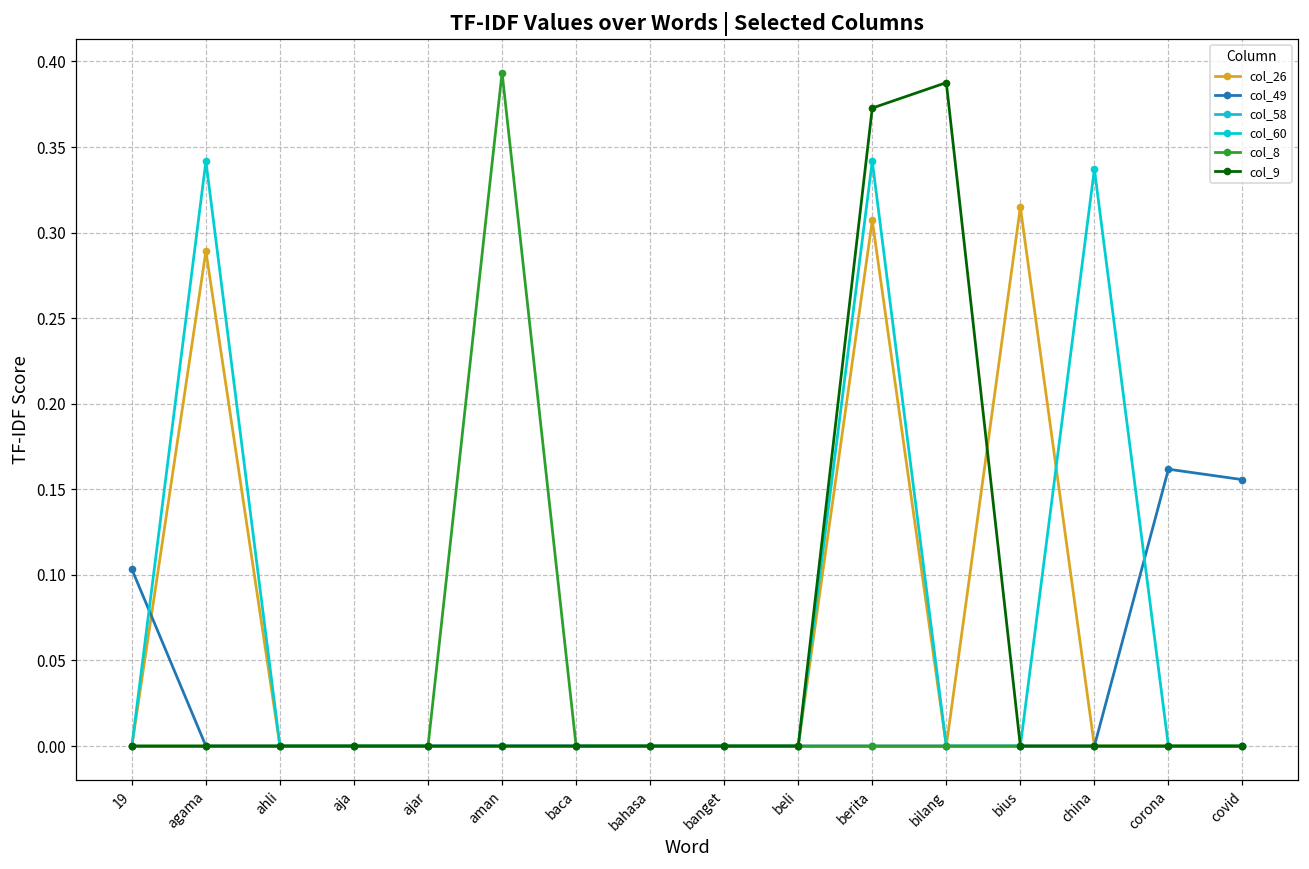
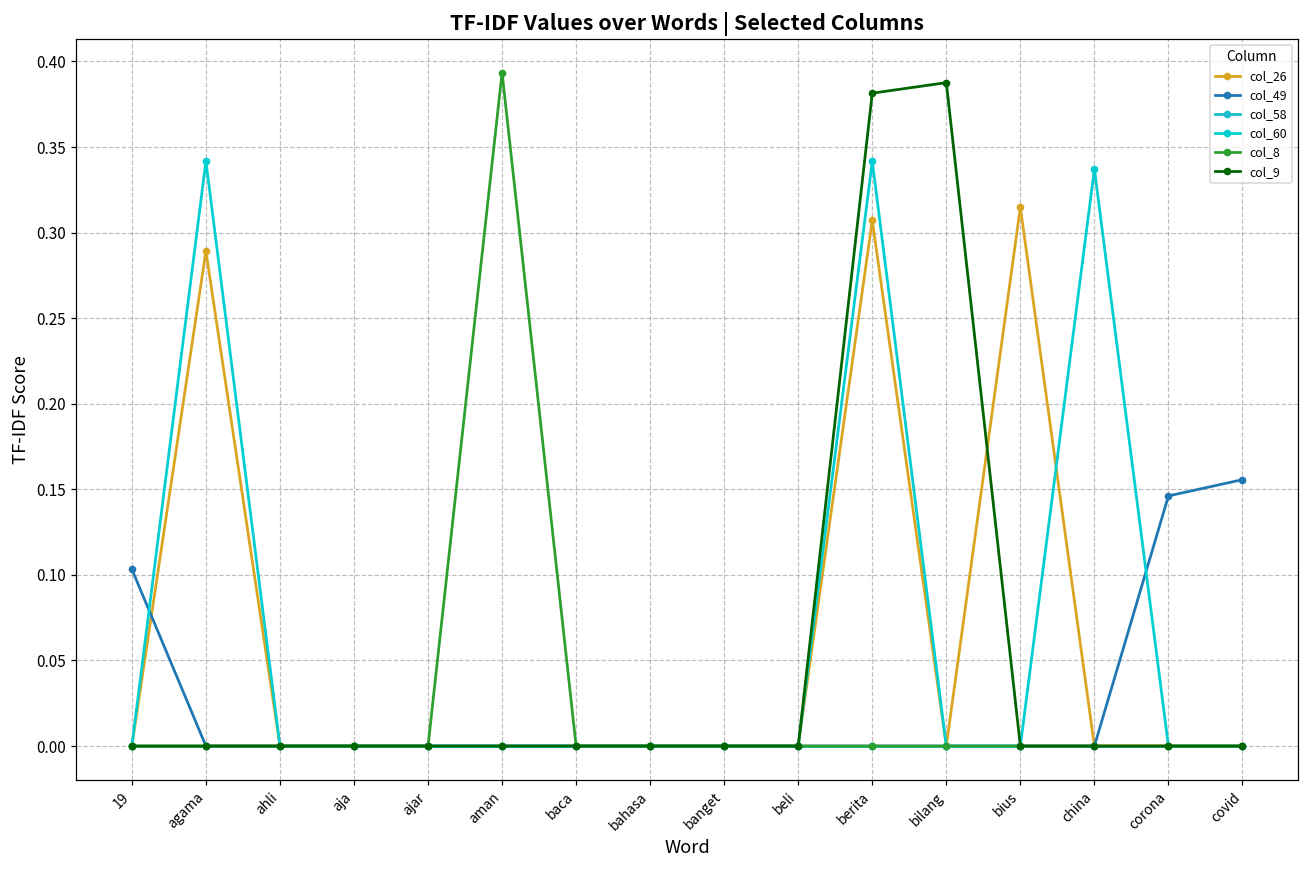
col_9, berita: 0.373 -> 0.381
col_49, corona: 0.162 -> 0.146
